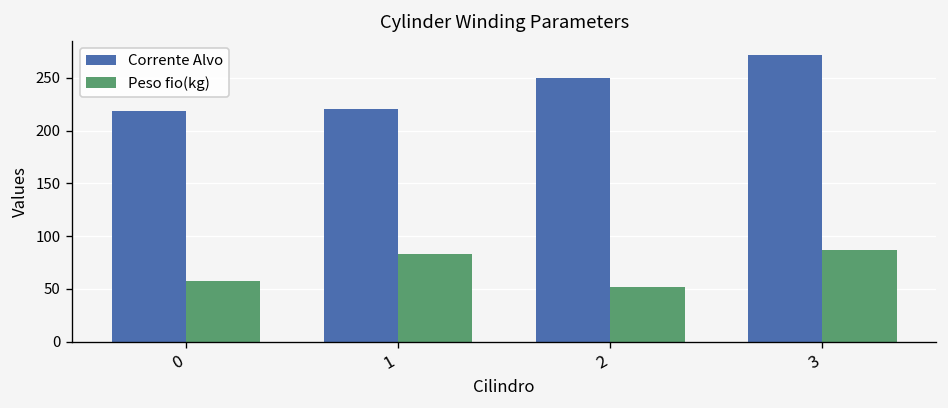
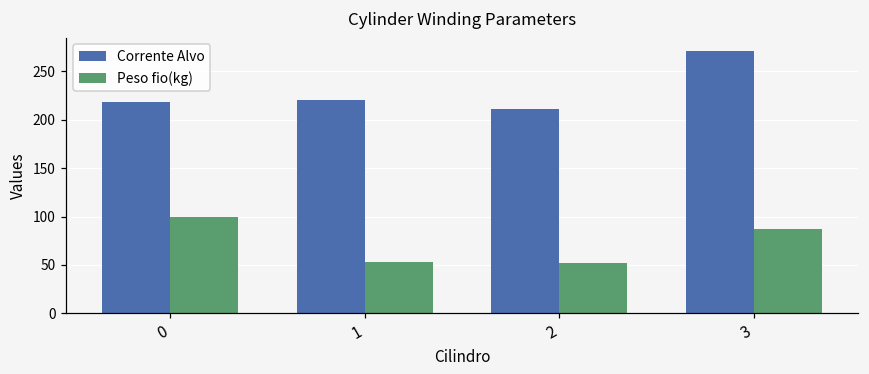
Peso fio(kg), 0: 60 -> 100
Peso fio(kg), 1: 80 -> 50
Corrente Alvo, 2: 250 -> 210
